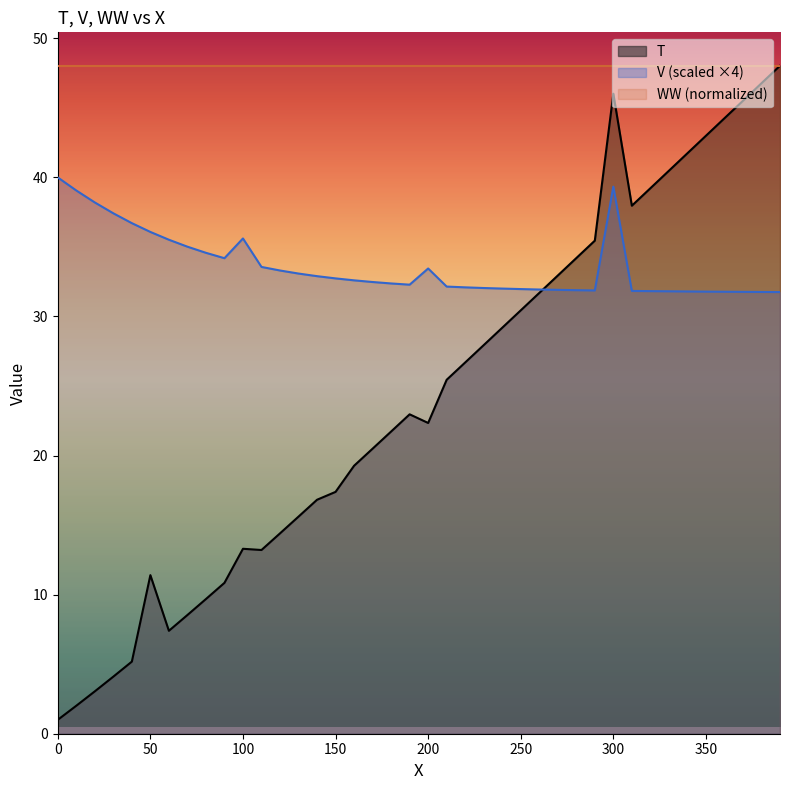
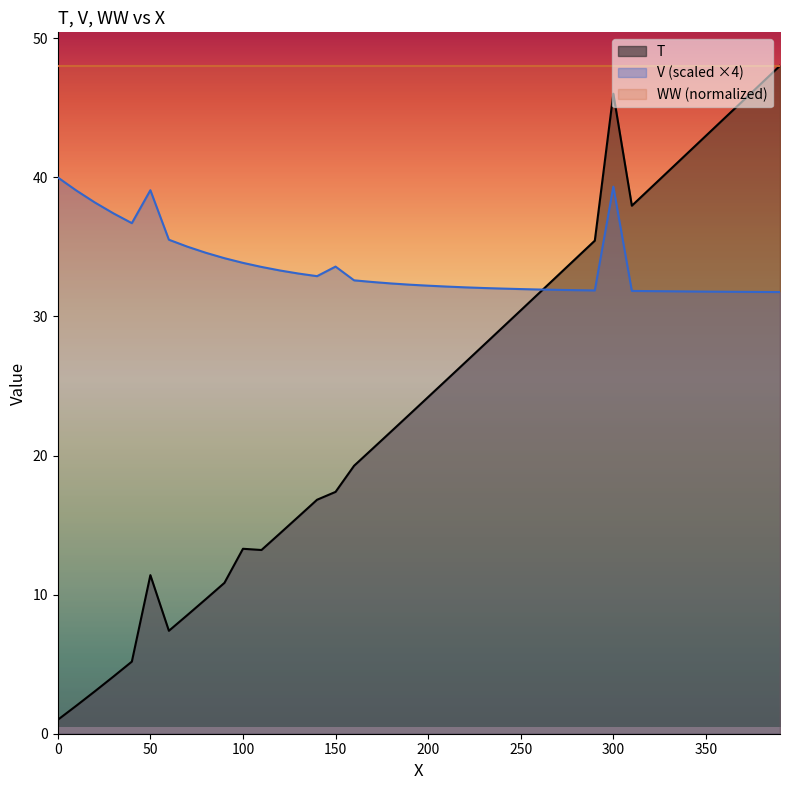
V (scaled ×4), 50: 36.1 -> 39.1
V (scaled ×4), 100: 35.6 -> 33.9
V (scaled ×4), 150: 32.7 -> 33.6
T, 200: 22.3 -> 24.2
V (scaled ×4), 200: 33.5 -> 32.2
